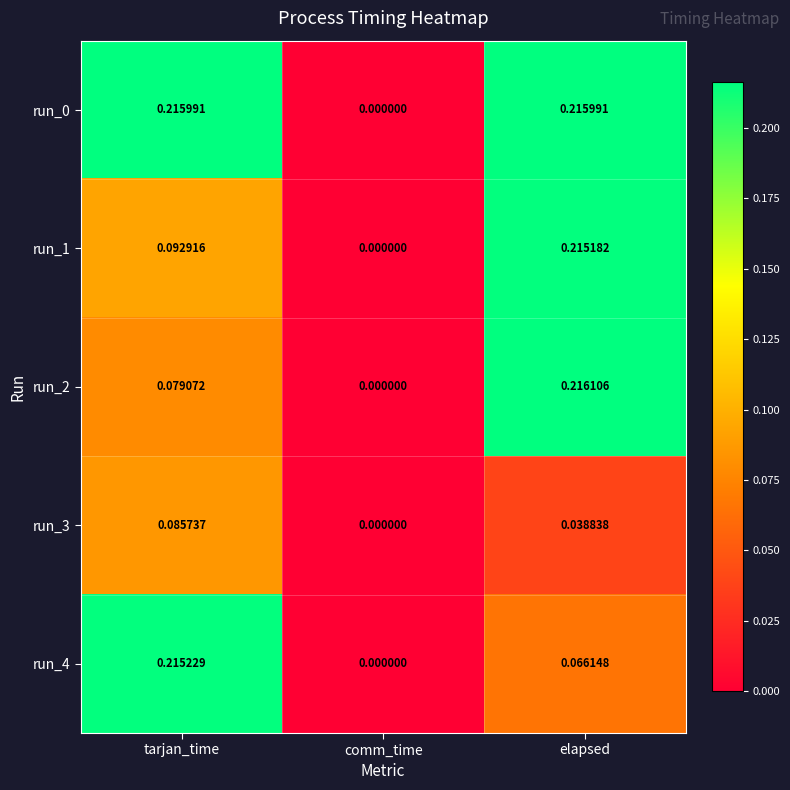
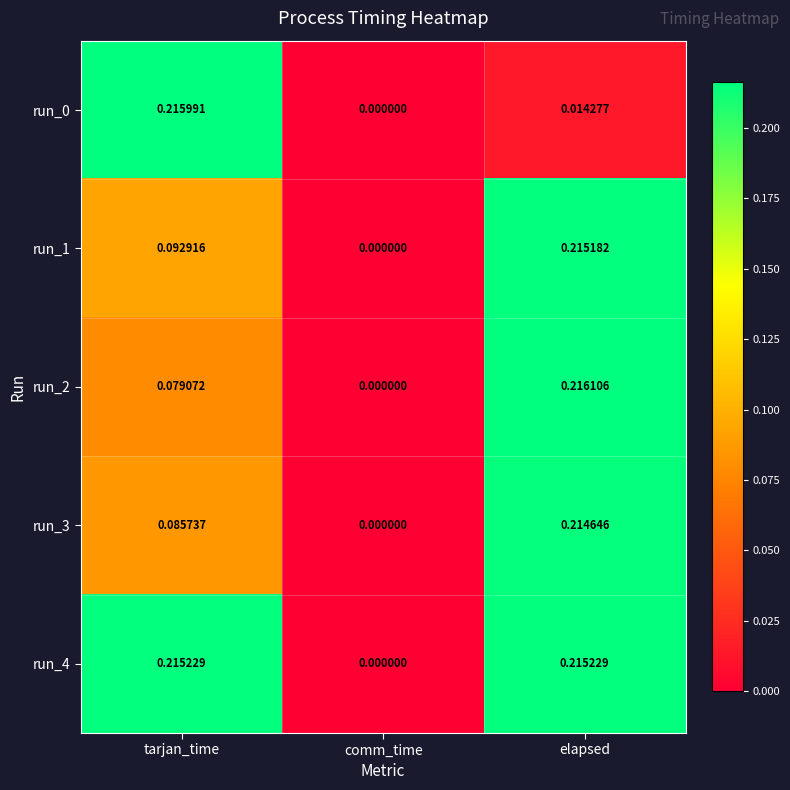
run_0, elapsed: 0.215991 -> 0.014277
run_3, elapsed: 0.038838 -> 0.214646
run_4, elapsed: 0.066148 -> 0.215229
